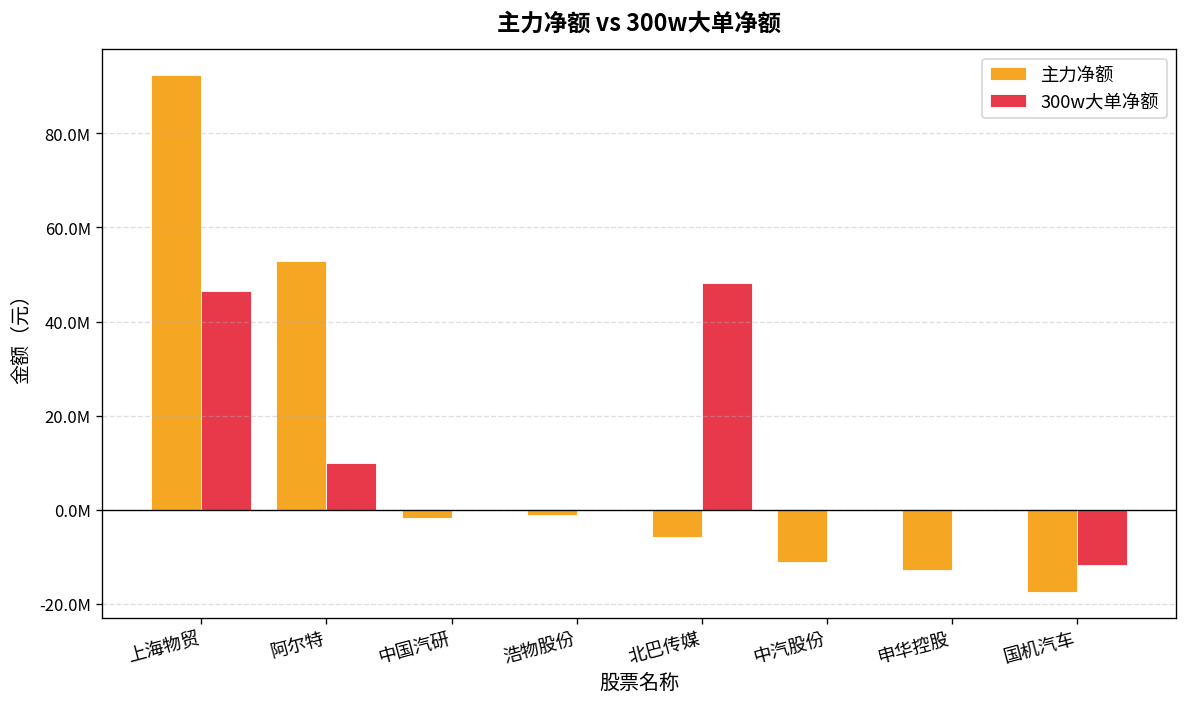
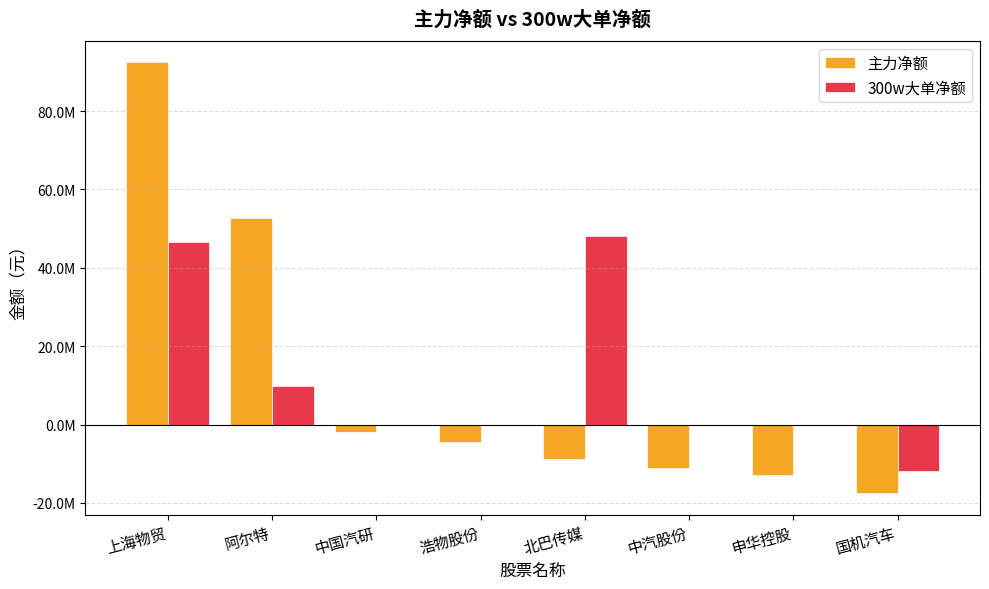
主力净额, 浩物股份: -1000000 -> -4000000
主力净额, 北巴传媒: -6000000 -> -9000000
